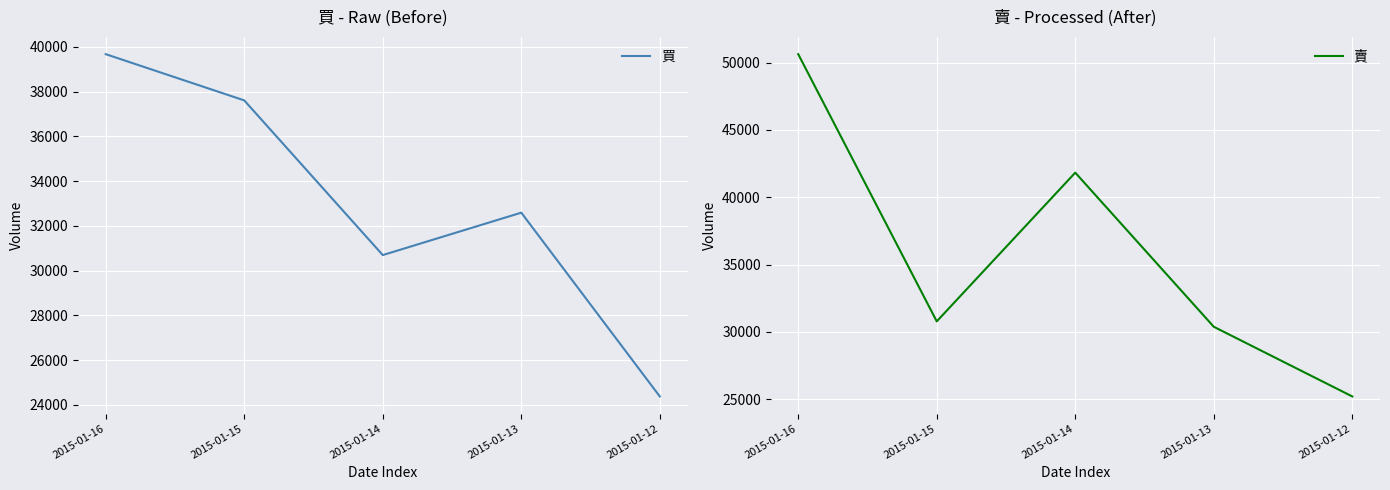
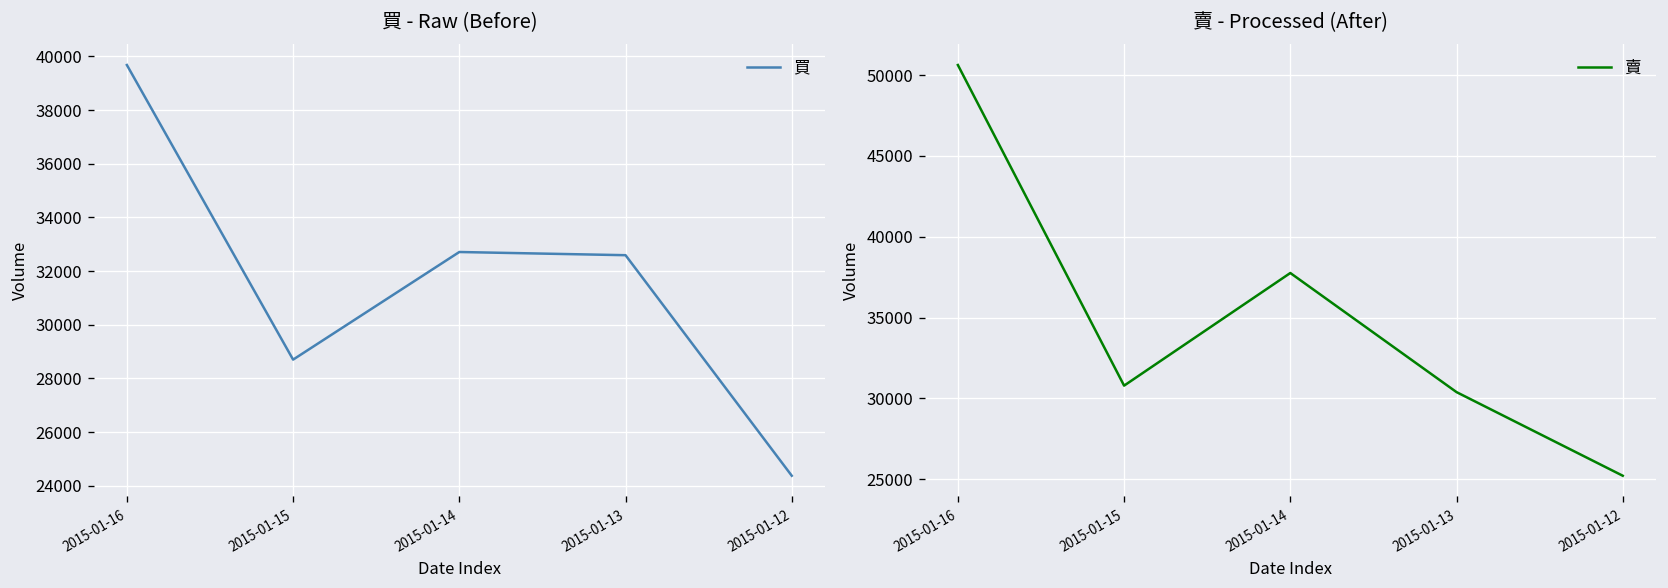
買 - Raw (Before), 2015-01-15: 37600 -> 28700
買 - Raw (Before), 2015-01-14: 30700 -> 32700
賣 - Processed (After), 2015-01-14: 41800 -> 37800
